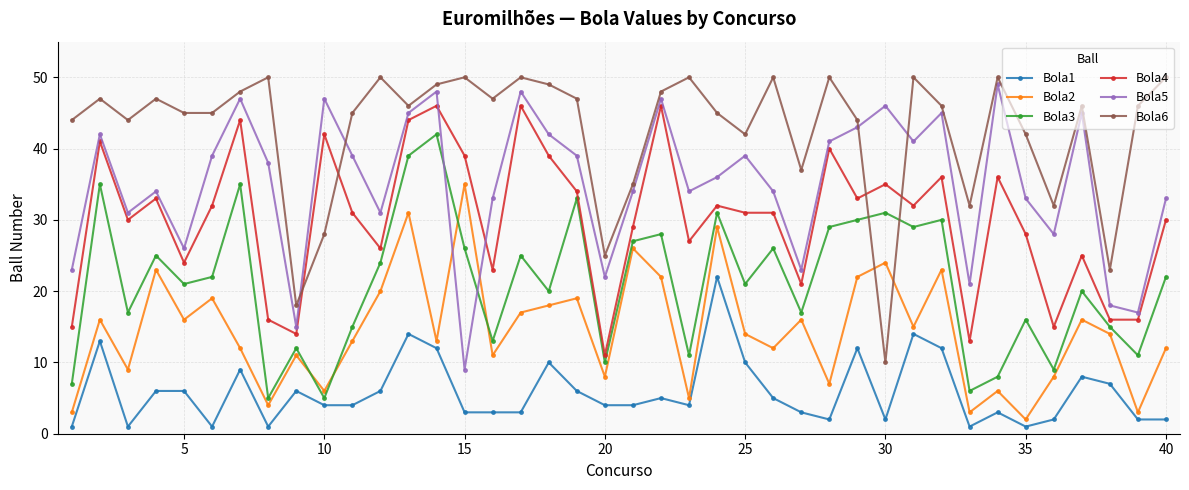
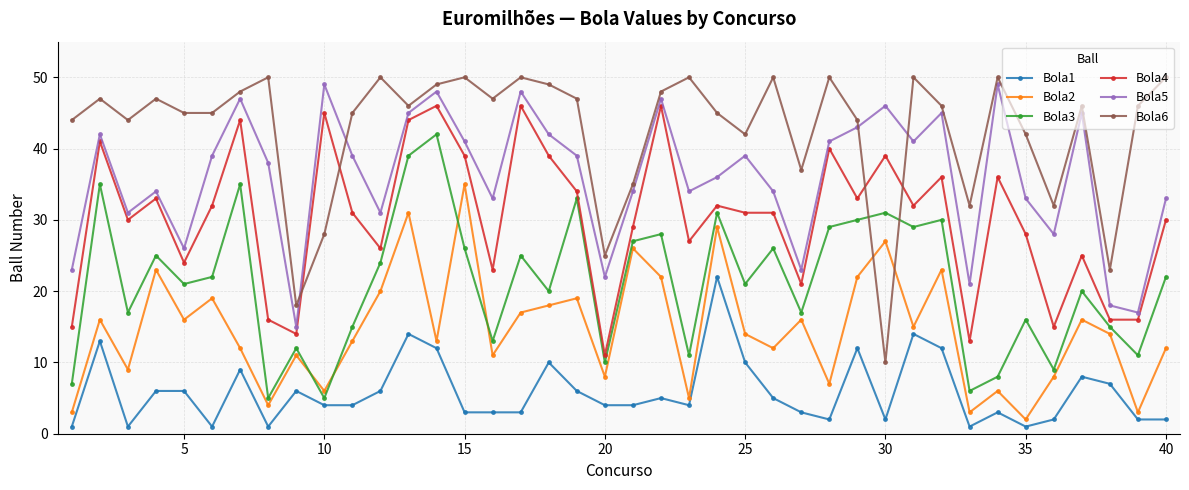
Bola4, 10: 42 -> 45
Bola5, 10: 47 -> 49
Bola5, 15: 9 -> 41
Bola2, 30: 24 -> 27
Bola4, 30: 35 -> 39
